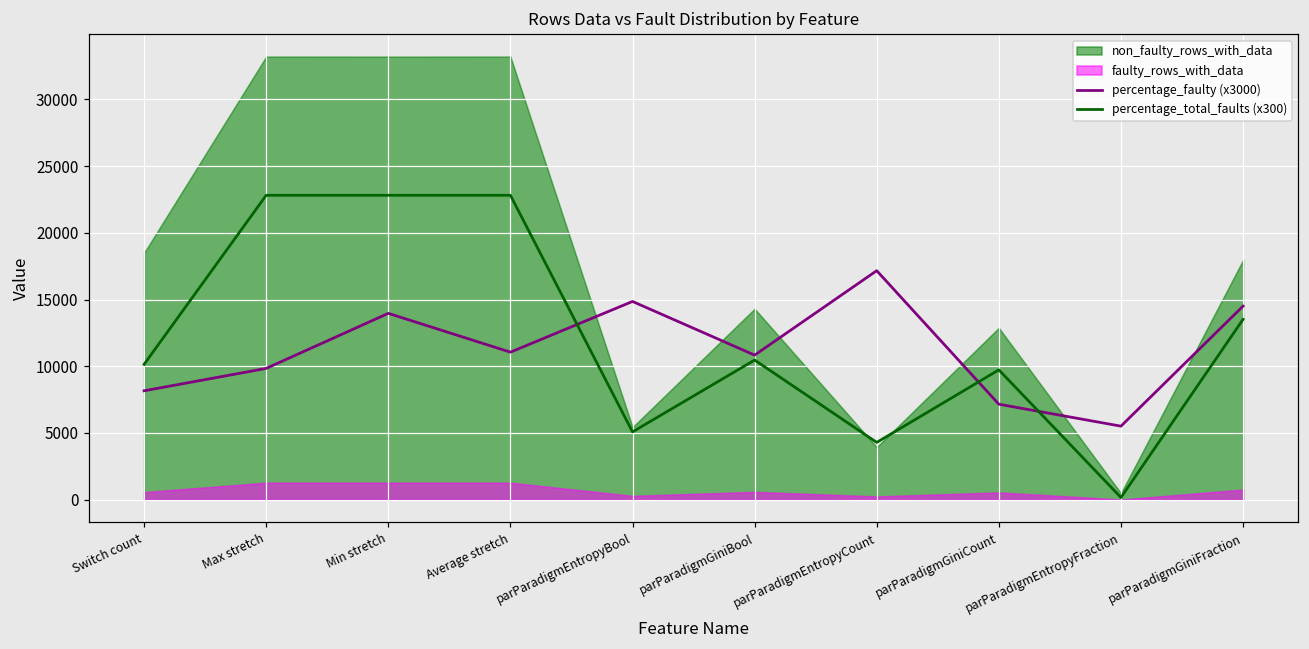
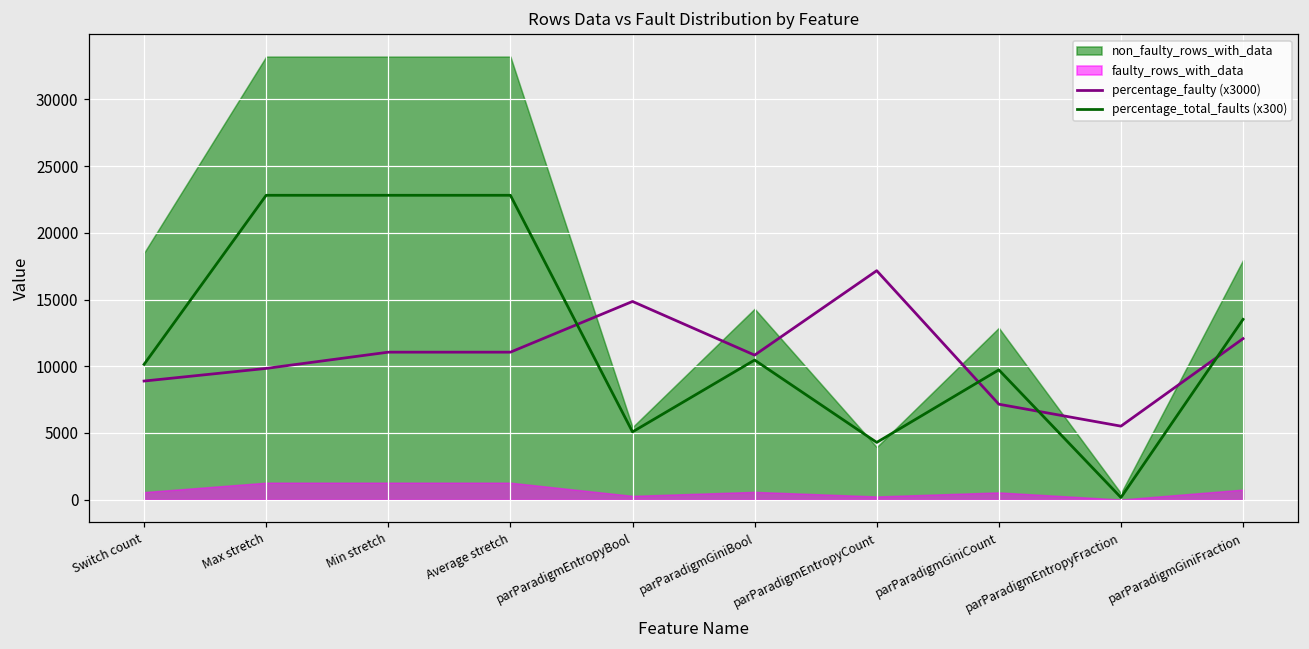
percentage_faulty (x3000), Switch count: 8200 -> 8900
percentage_faulty (x3000), Min stretch: 14000 -> 11100
percentage_faulty (x3000), parParadigmGiniFraction: 14500 -> 12100
